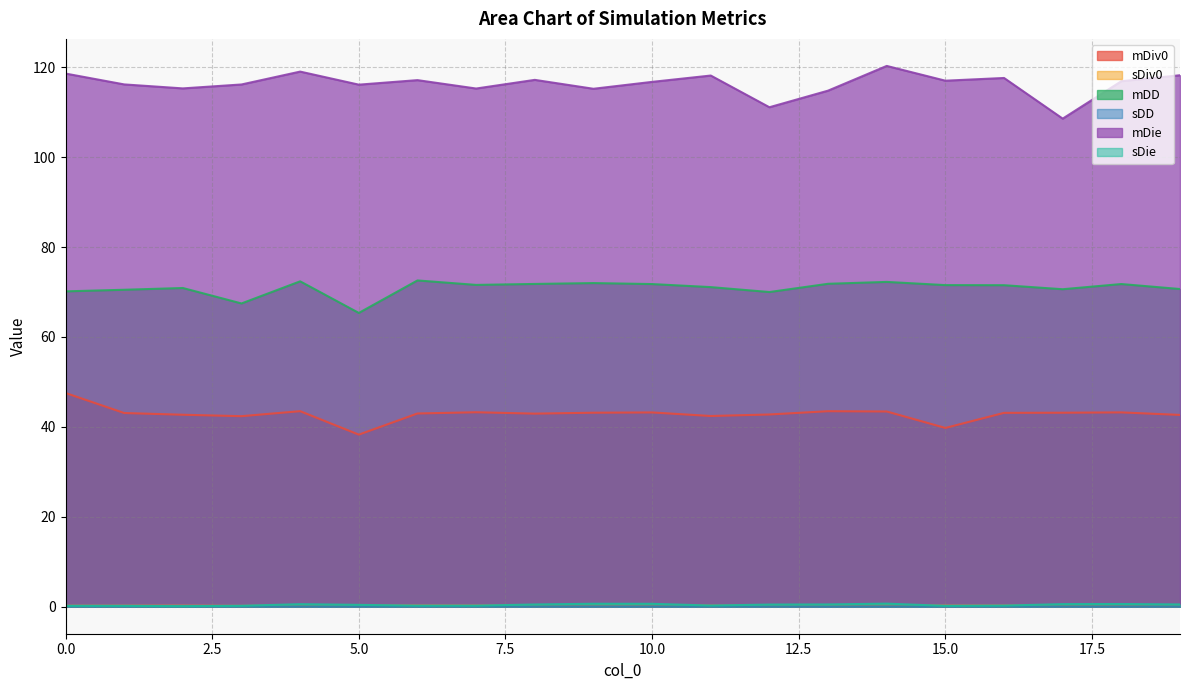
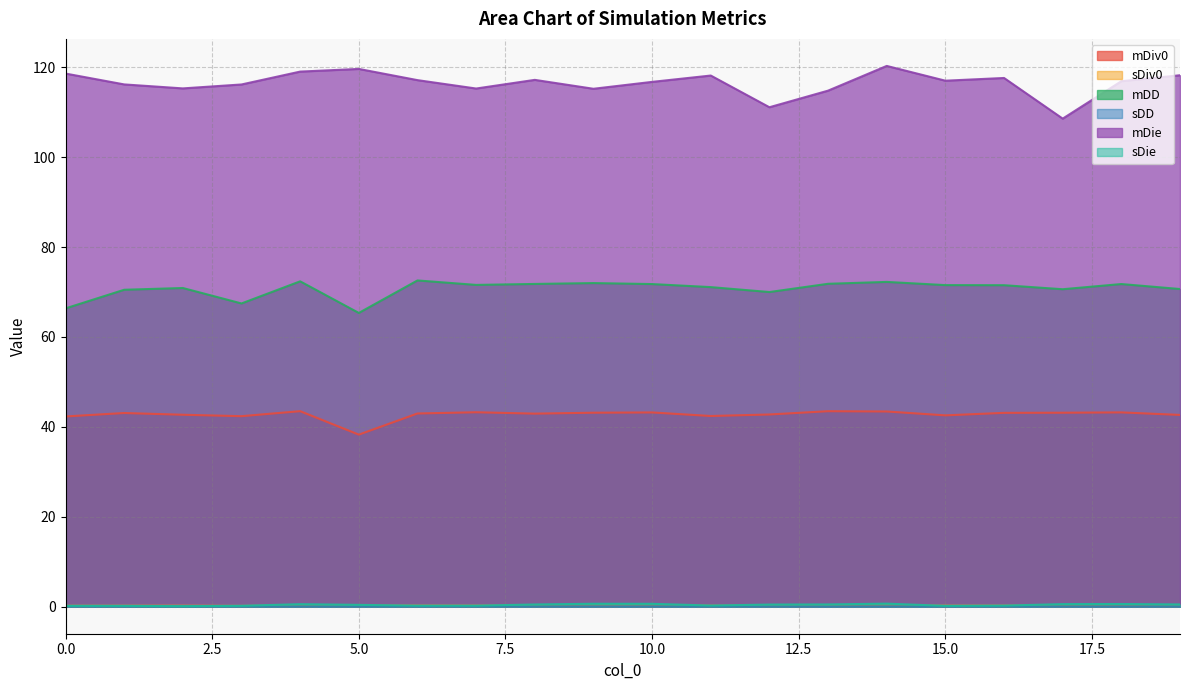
mDiv0, 0.0: 48 -> 42
mDD, 0.0: 70 -> 66
mDie, 5.0: 116 -> 120
mDiv0, 15.0: 40 -> 43
